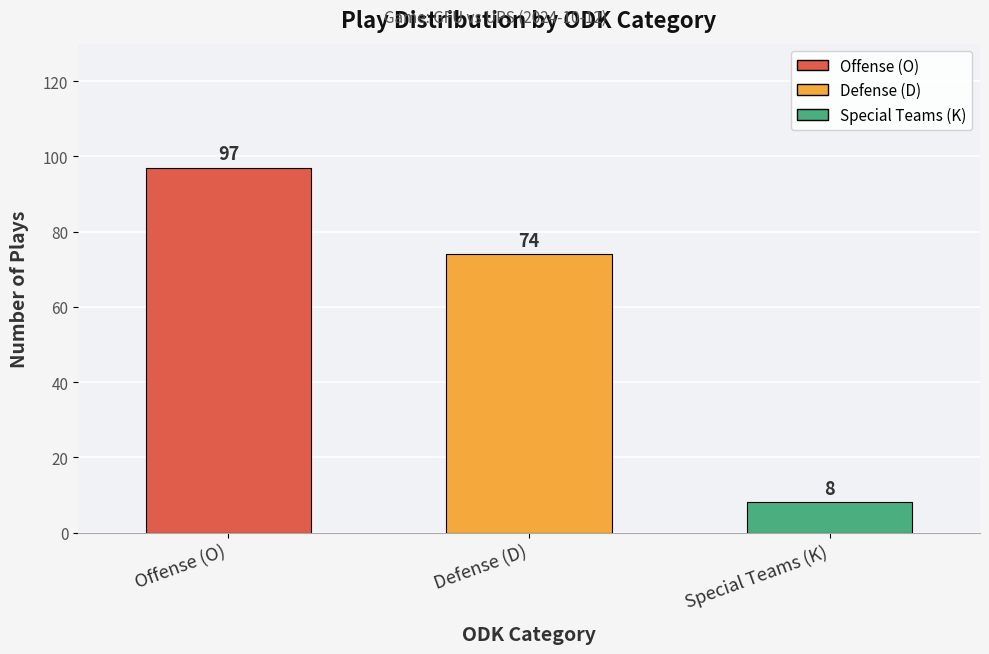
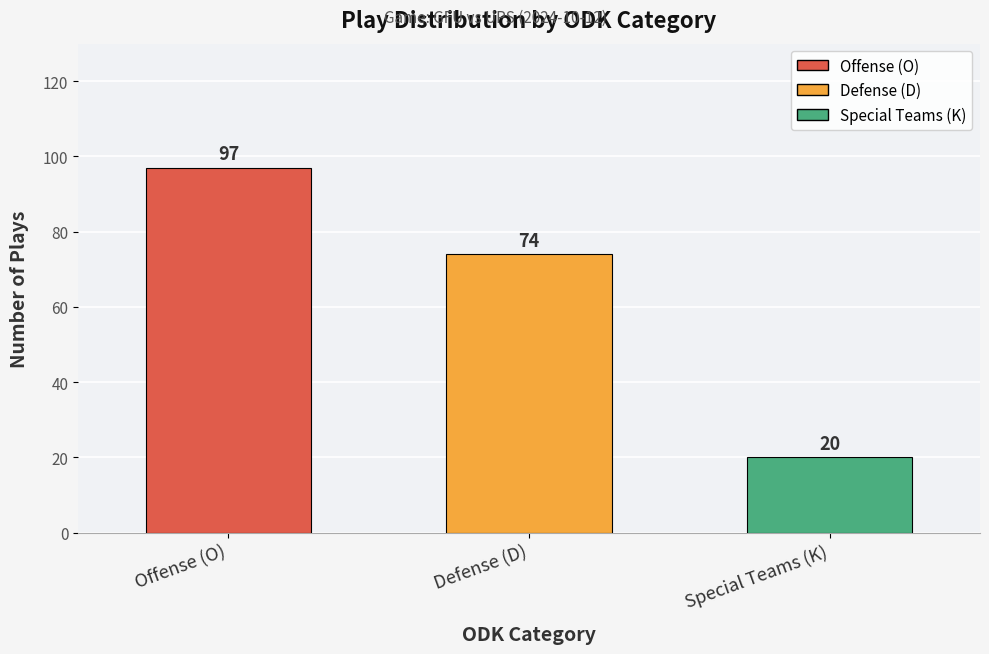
Special Teams (K): 8 -> 20
